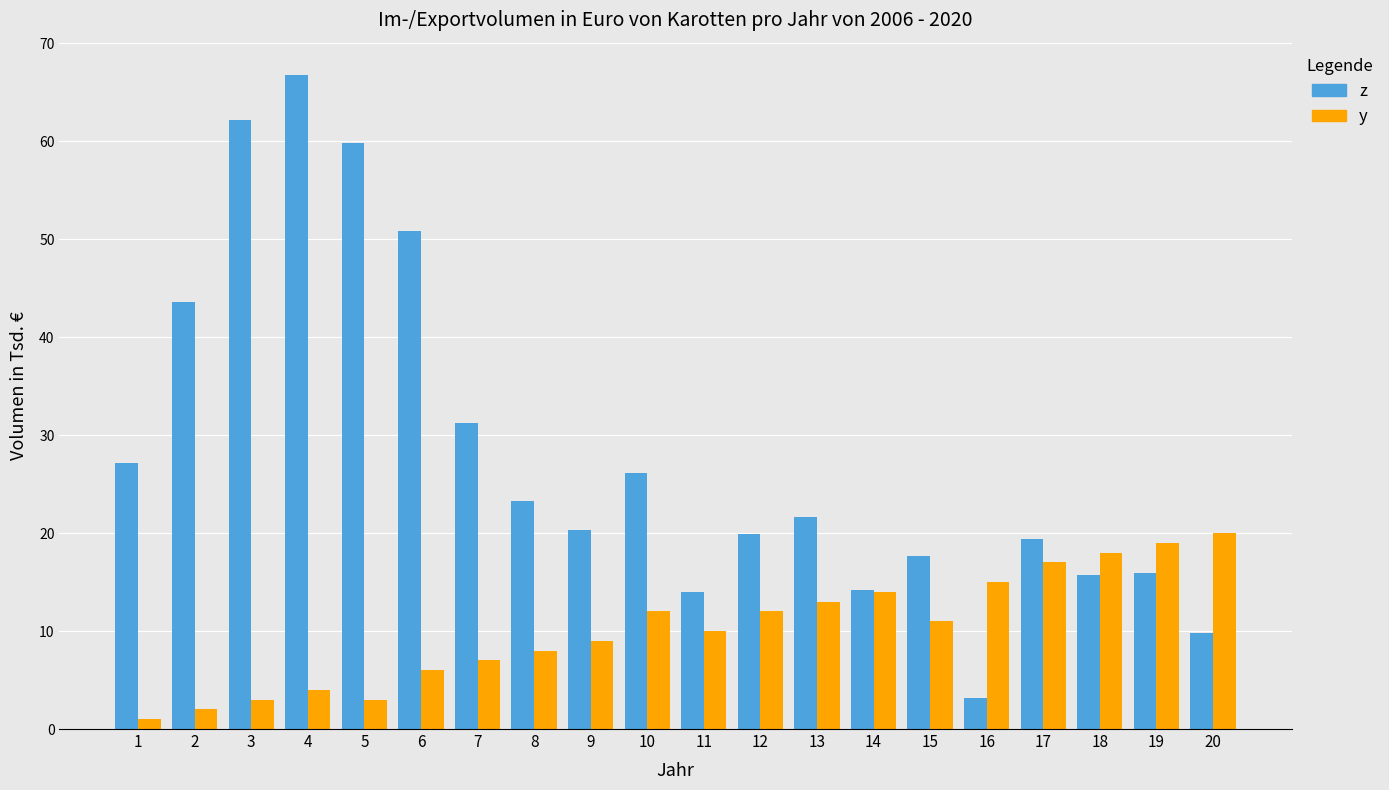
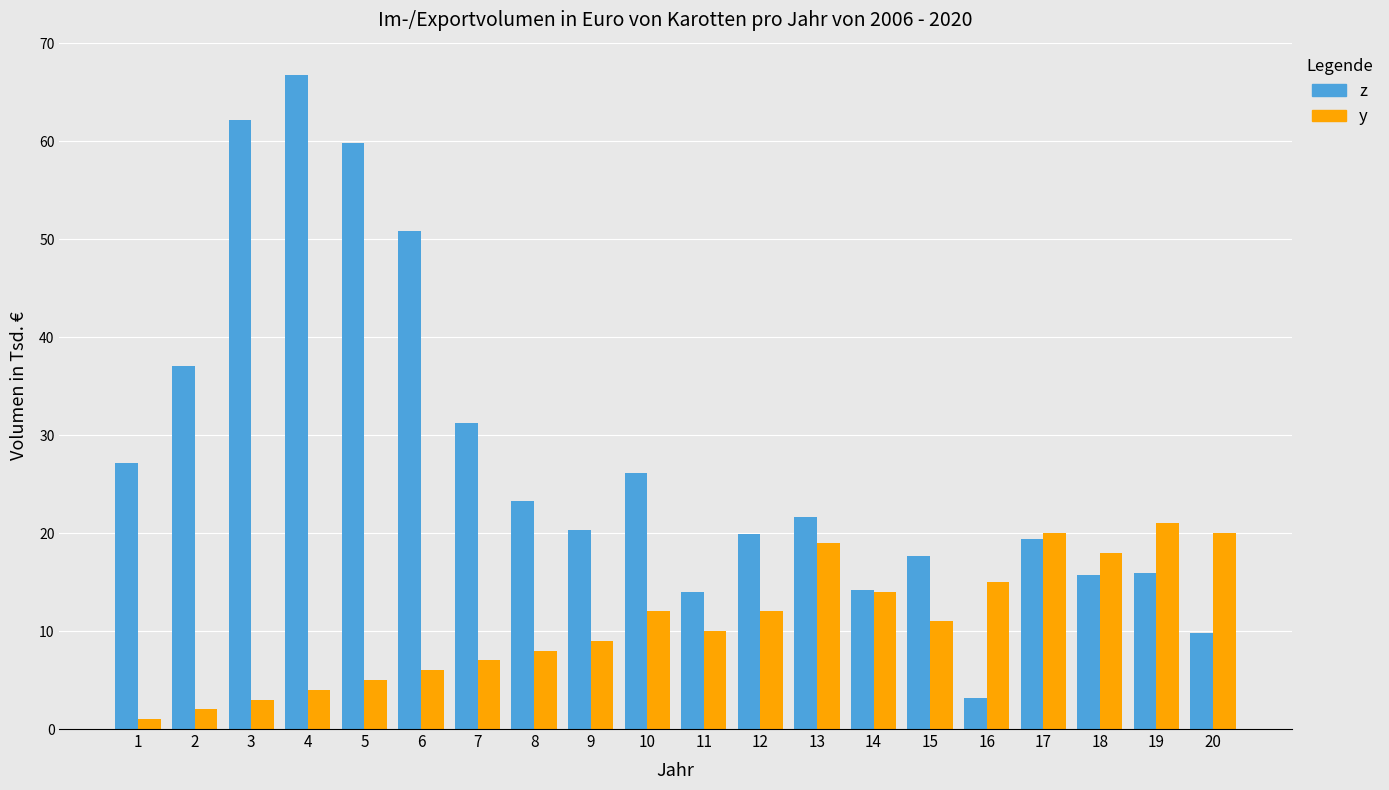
z, 2: 44 -> 37
y, 5: 3 -> 5
y, 13: 13 -> 19
y, 17: 17 -> 20
y, 19: 19 -> 21
